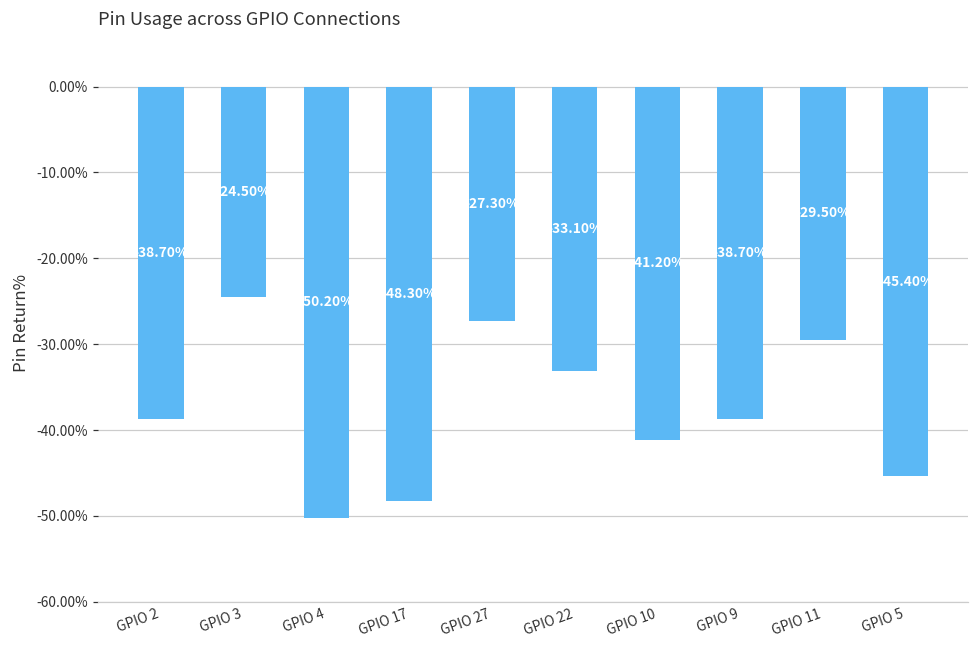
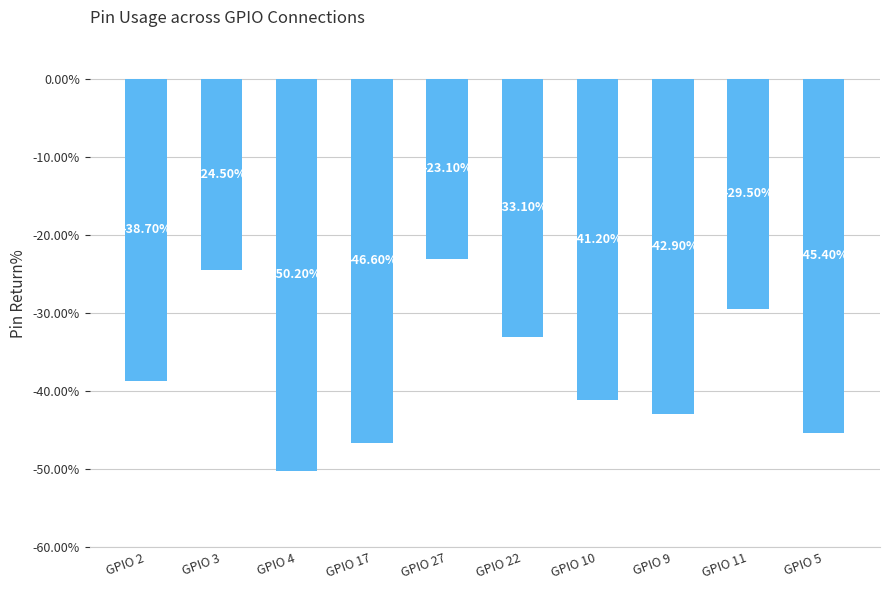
GPIO 17: -48.30% -> -46.60%
GPIO 27: -27.30% -> -23.10%
GPIO 9: -38.70% -> -42.90%
